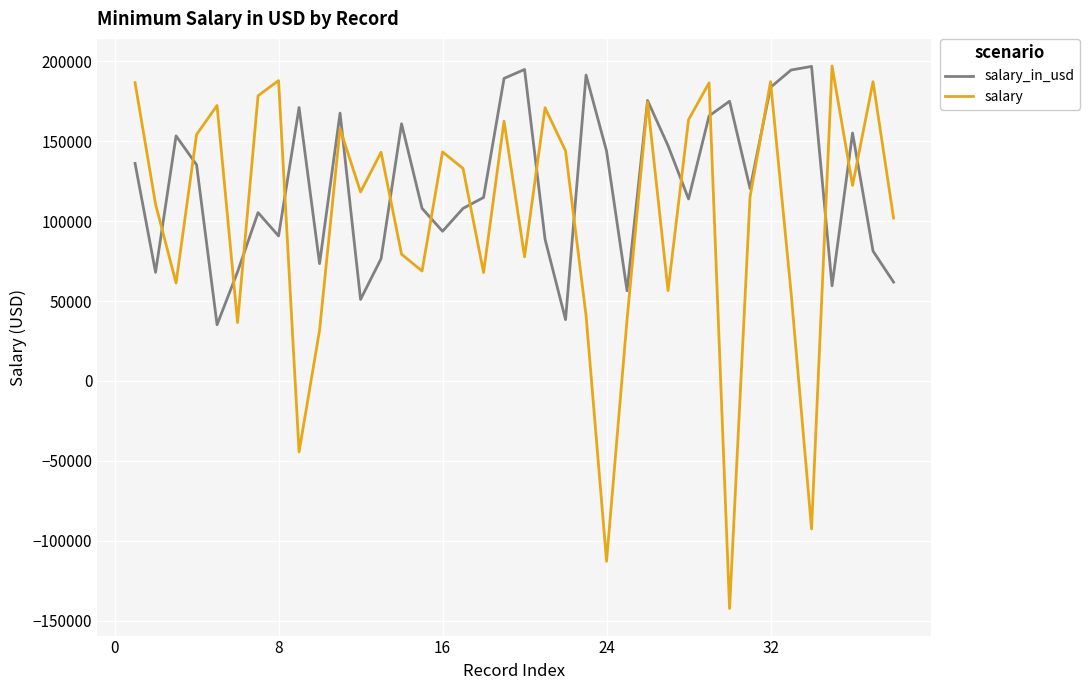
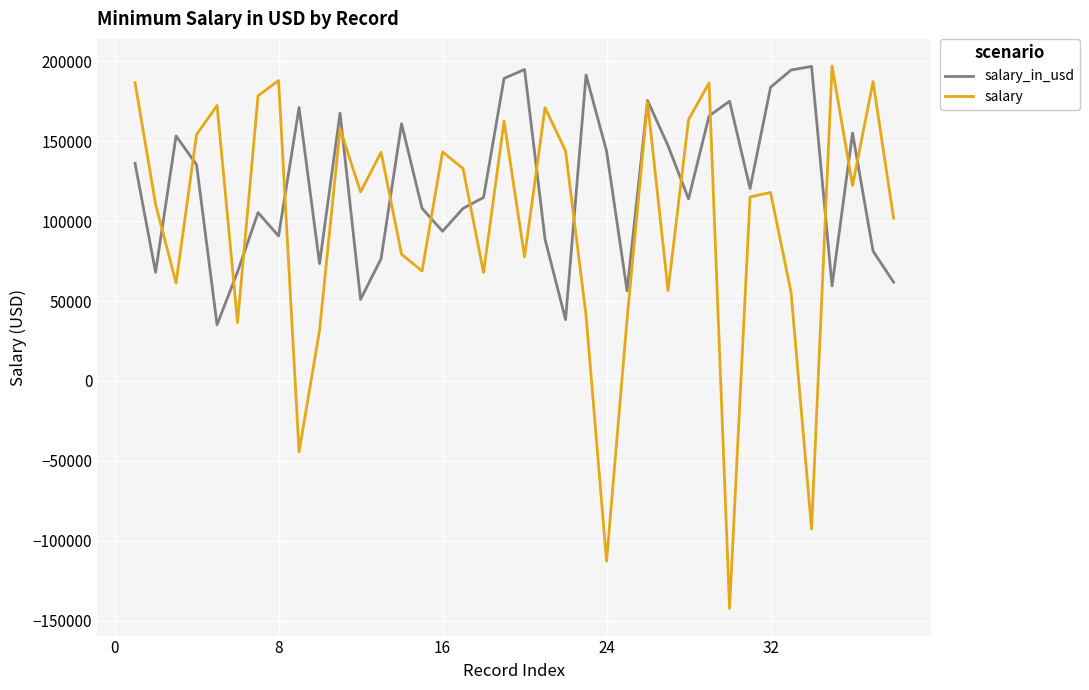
salary, 32: 187000 -> 118000
